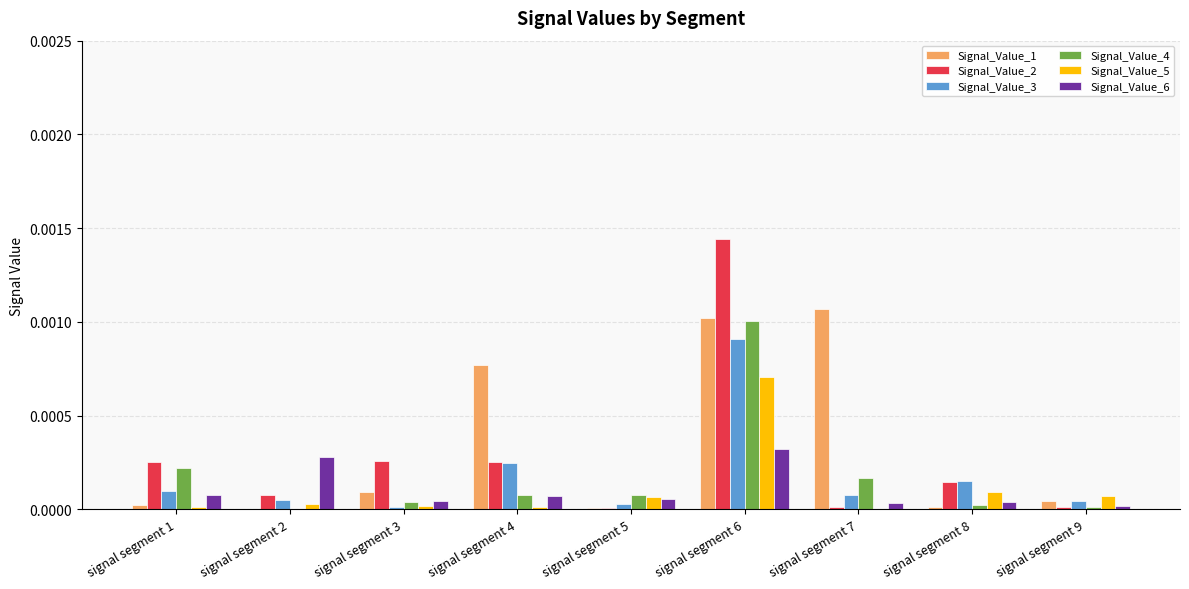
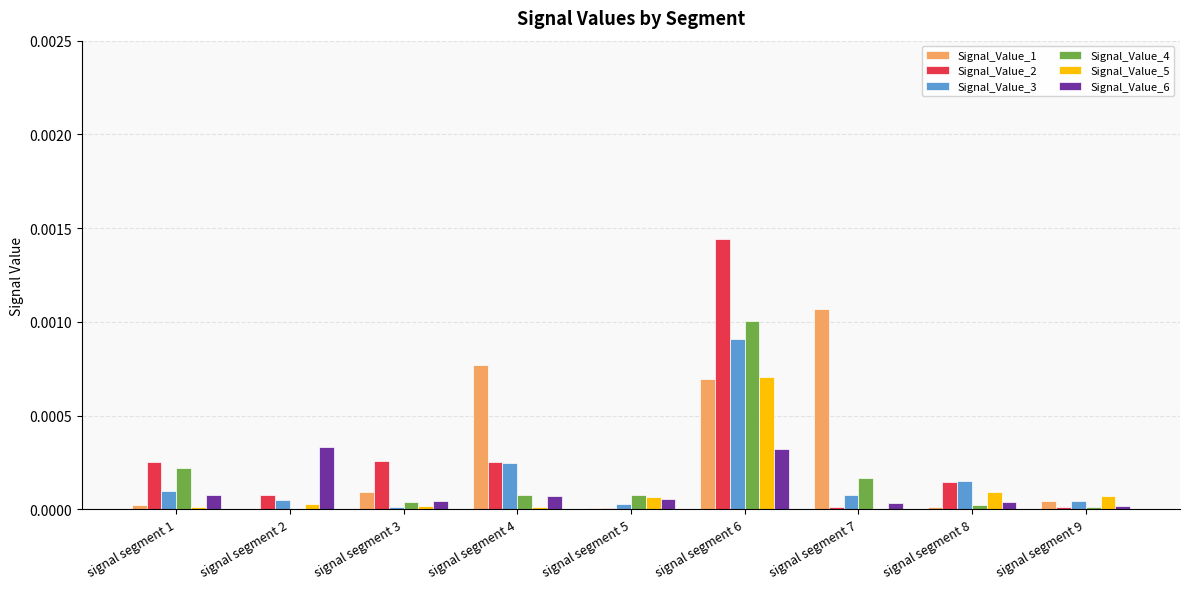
Signal_Value_6, signal segment 2: 0.00028 -> 0.00033
Signal_Value_1, signal segment 6: 0.00102 -> 0.00069
